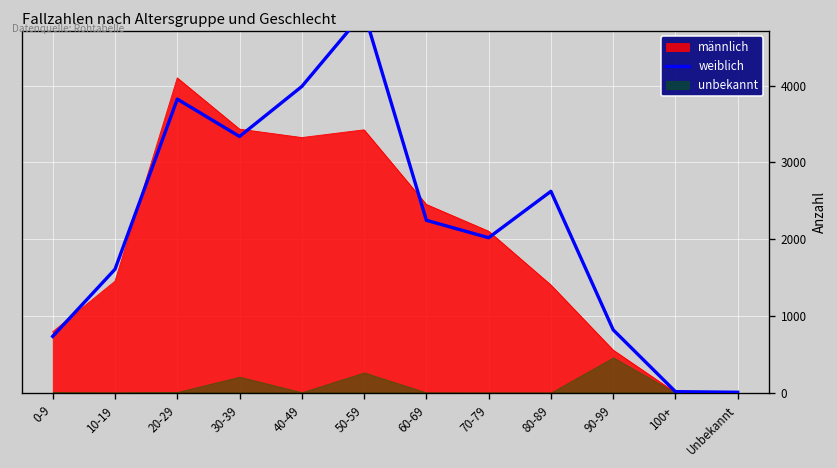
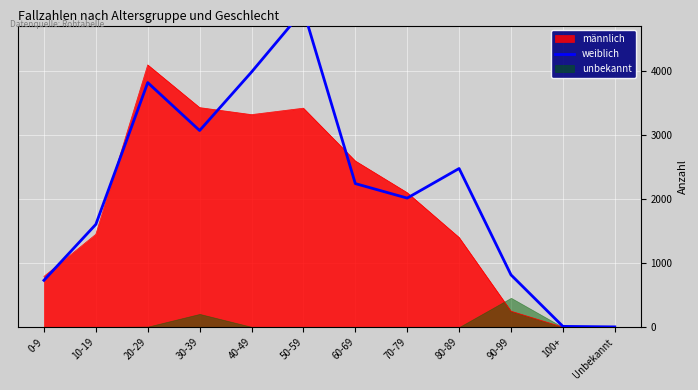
weiblich, 30-39: 3300 -> 3100
unbekannt, 50-59: 300 -> 0
männlich, 60-69: 2500 -> 2600
weiblich, 80-89: 2600 -> 2500
männlich, 90-99: 600 -> 300
